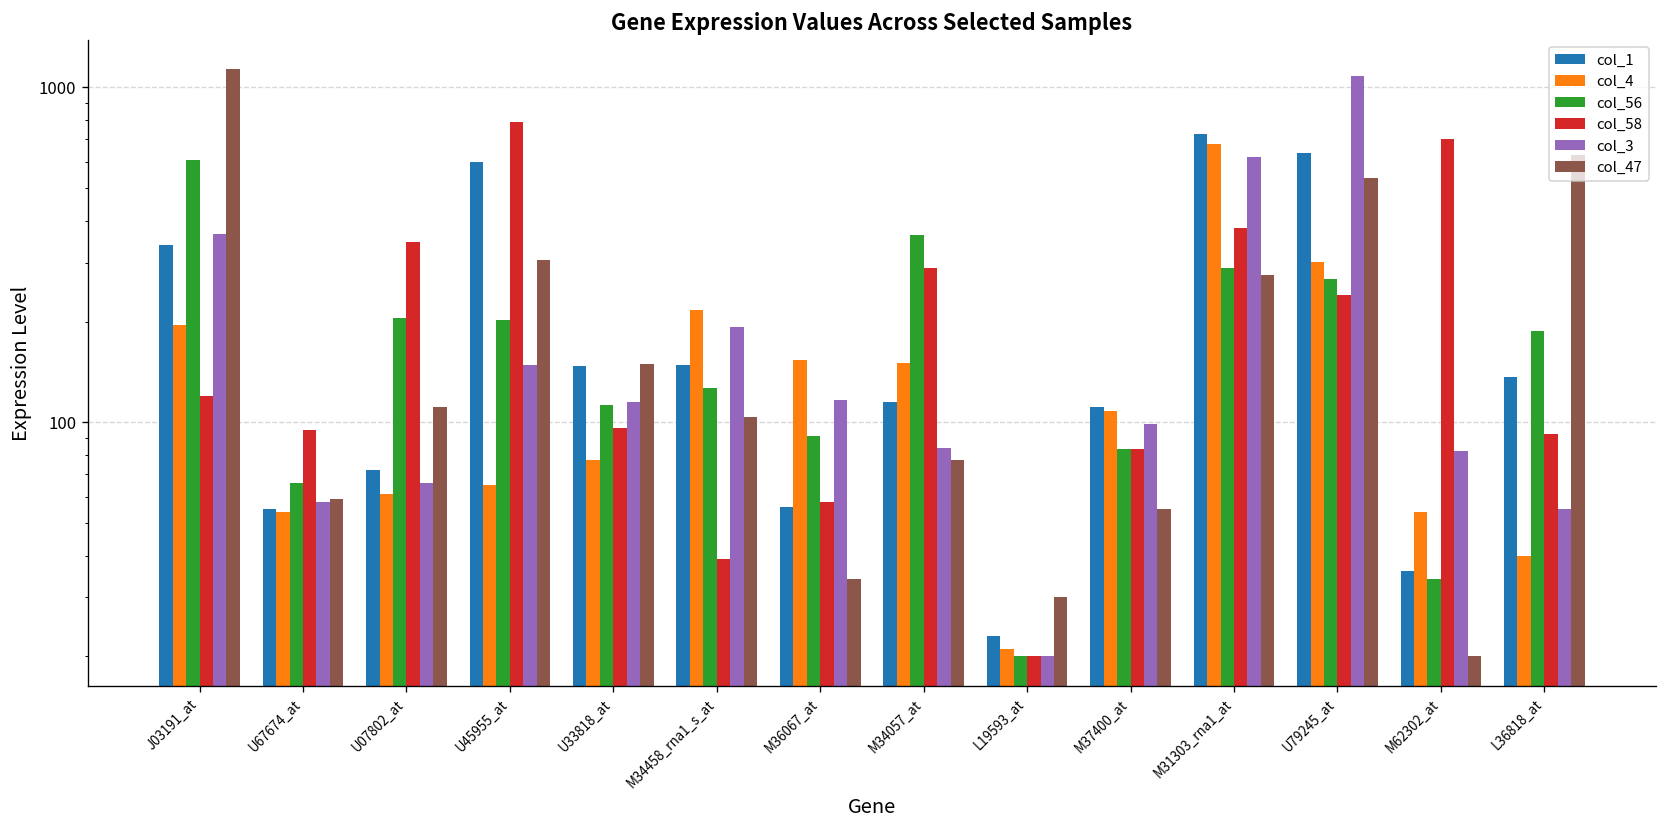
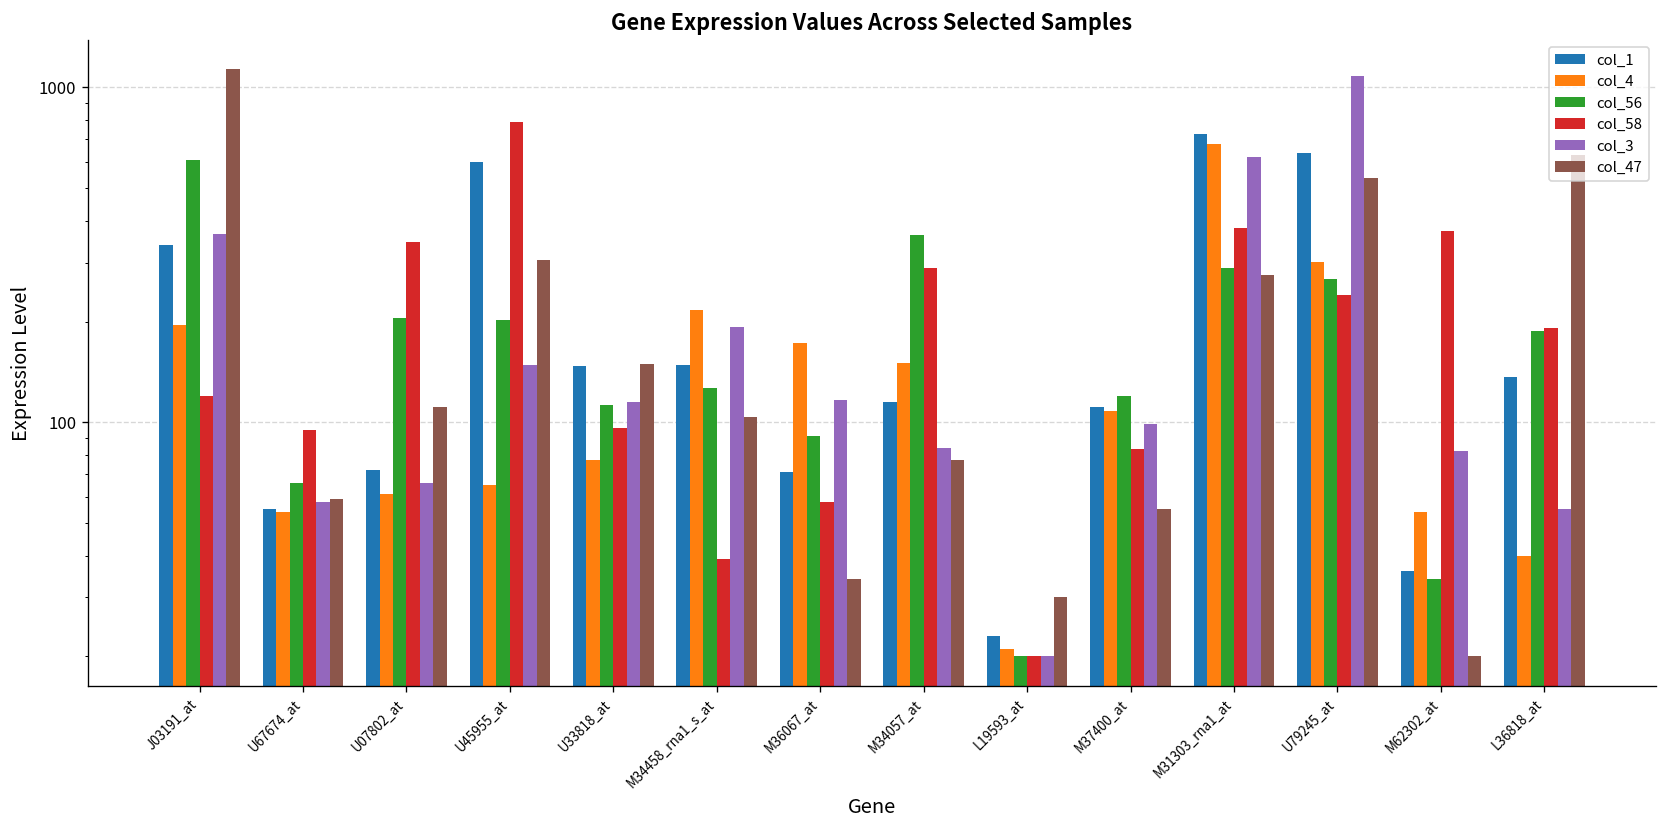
col_1, M36067_at: 56 -> 71
col_4, M36067_at: 150 -> 170
col_56, M37400_at: 83 -> 120
col_58, M62302_at: 700 -> 370
col_58, L36818_at: 92 -> 190
